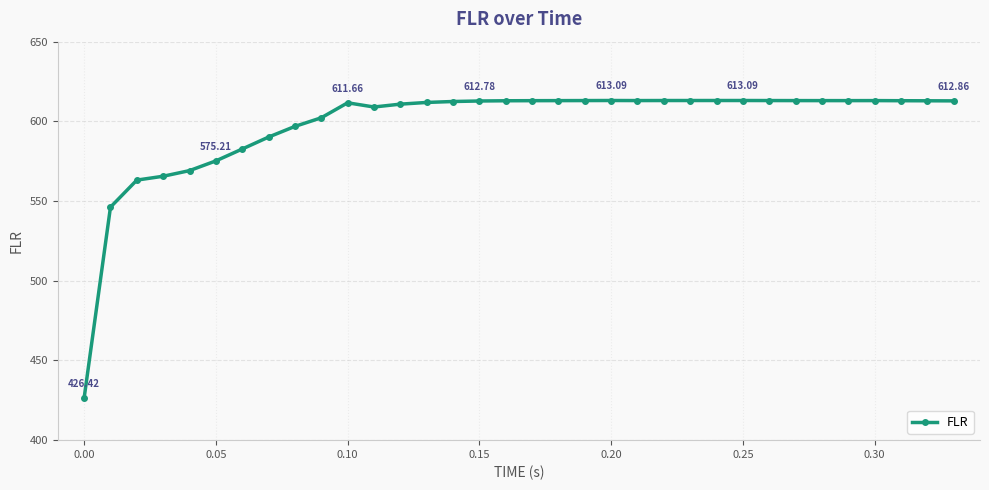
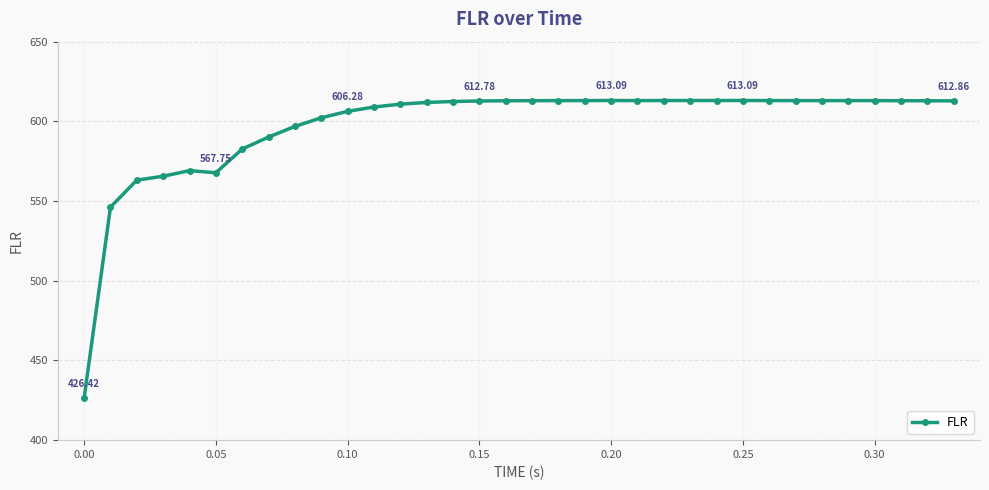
0.05: 575.21 -> 567.75
0.10: 611.66 -> 606.28
